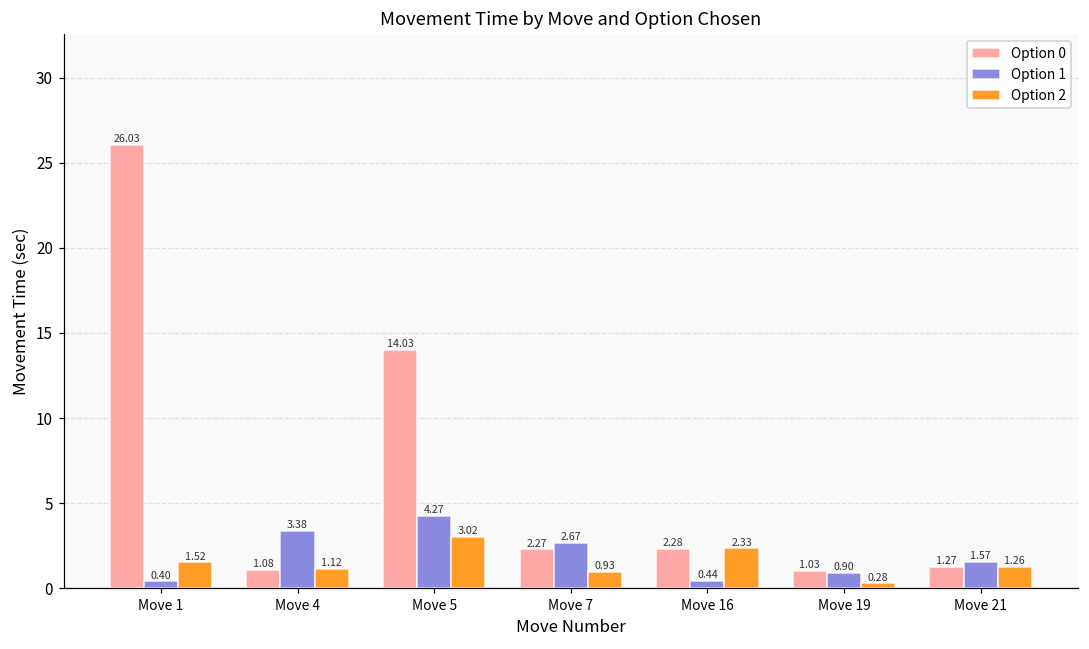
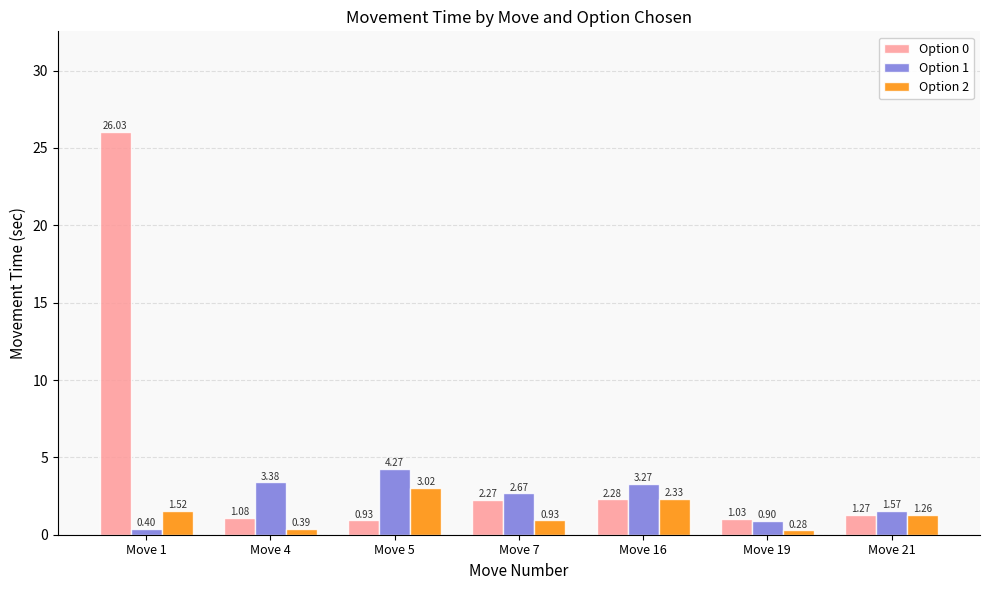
Option 2, Move 4: 1.12 -> 0.39
Option 0, Move 5: 14.03 -> 0.93
Option 1, Move 16: 0.44 -> 3.27
